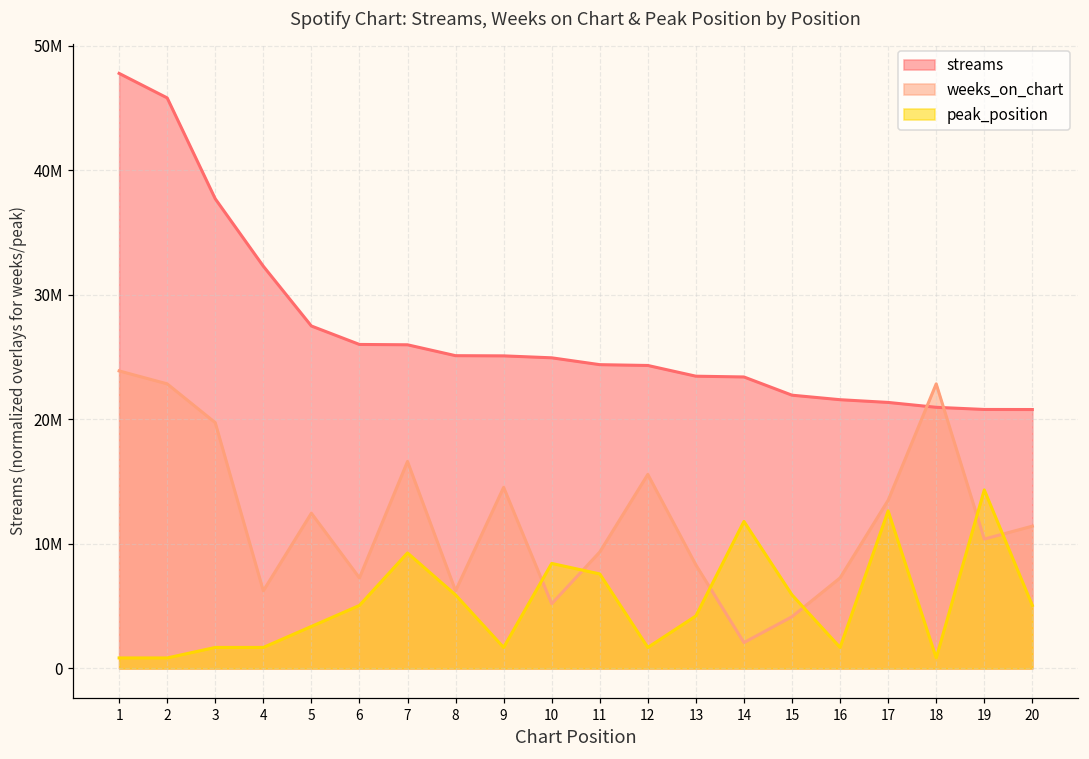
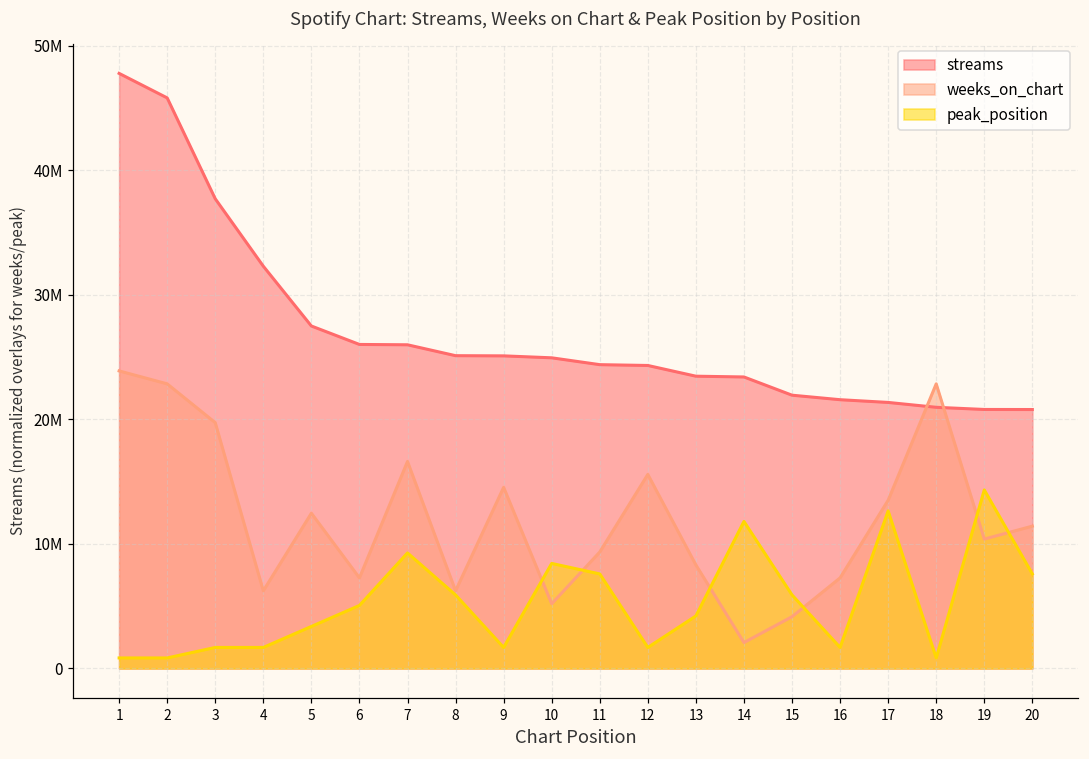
peak_position, 20: 5100000 -> 7600000
